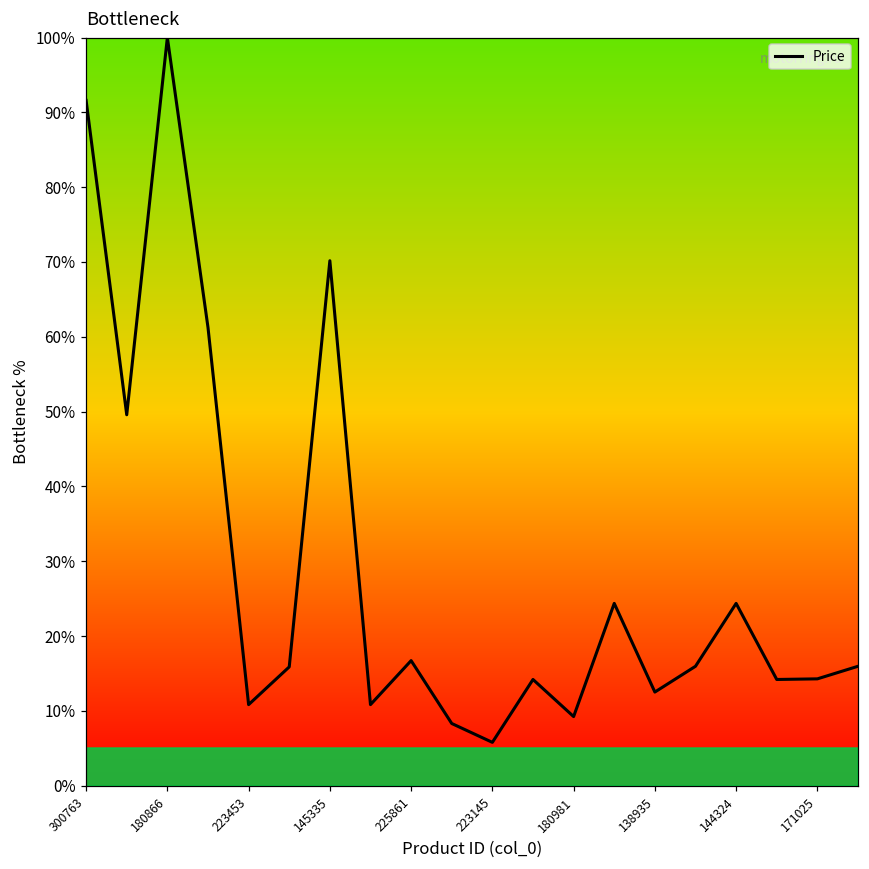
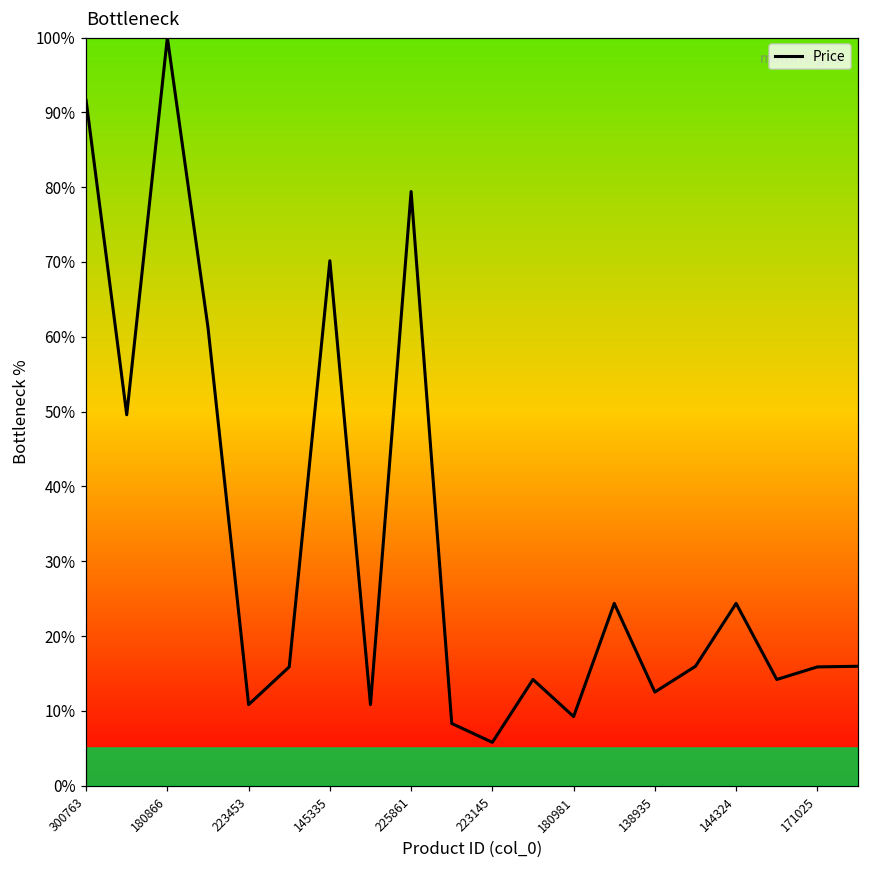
225861: 17% -> 79%
171025: 14% -> 16%
